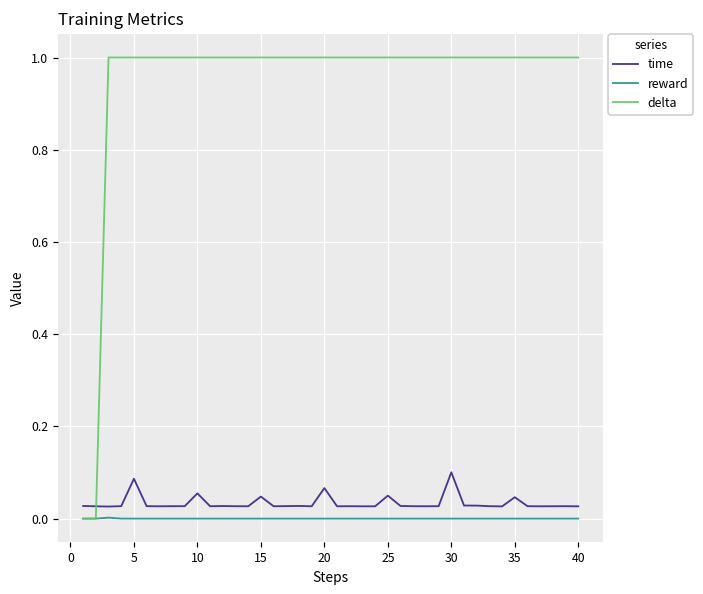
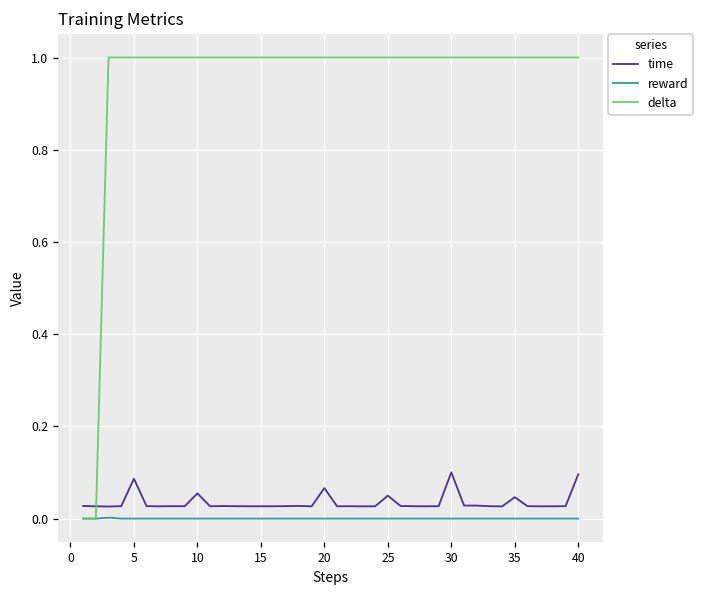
time, 15: 0.05 -> 0.03
time, 40: 0.03 -> 0.10
